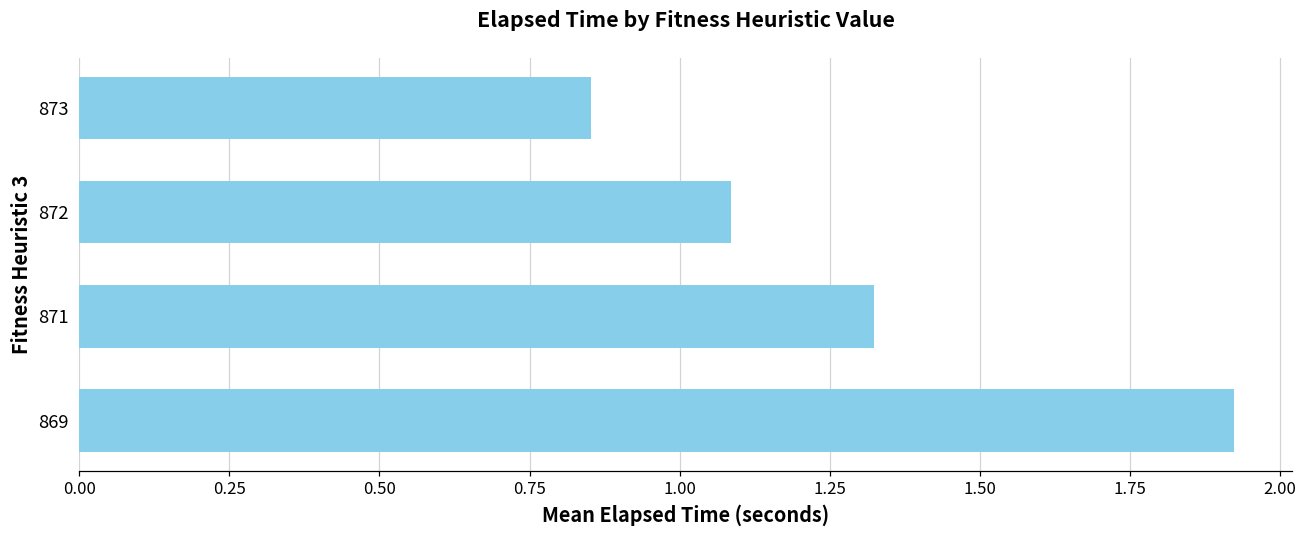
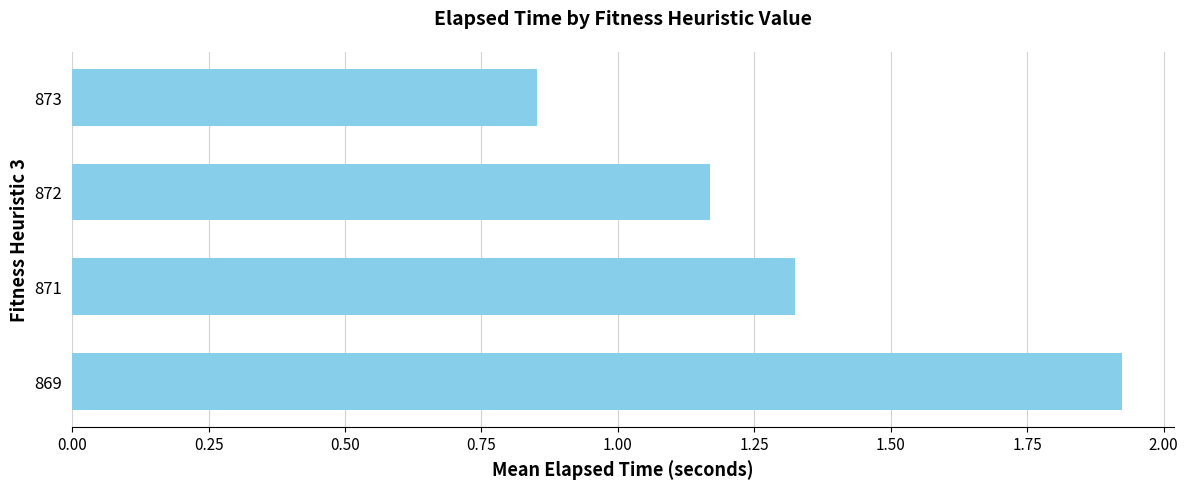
872: 1.09 -> 1.17
